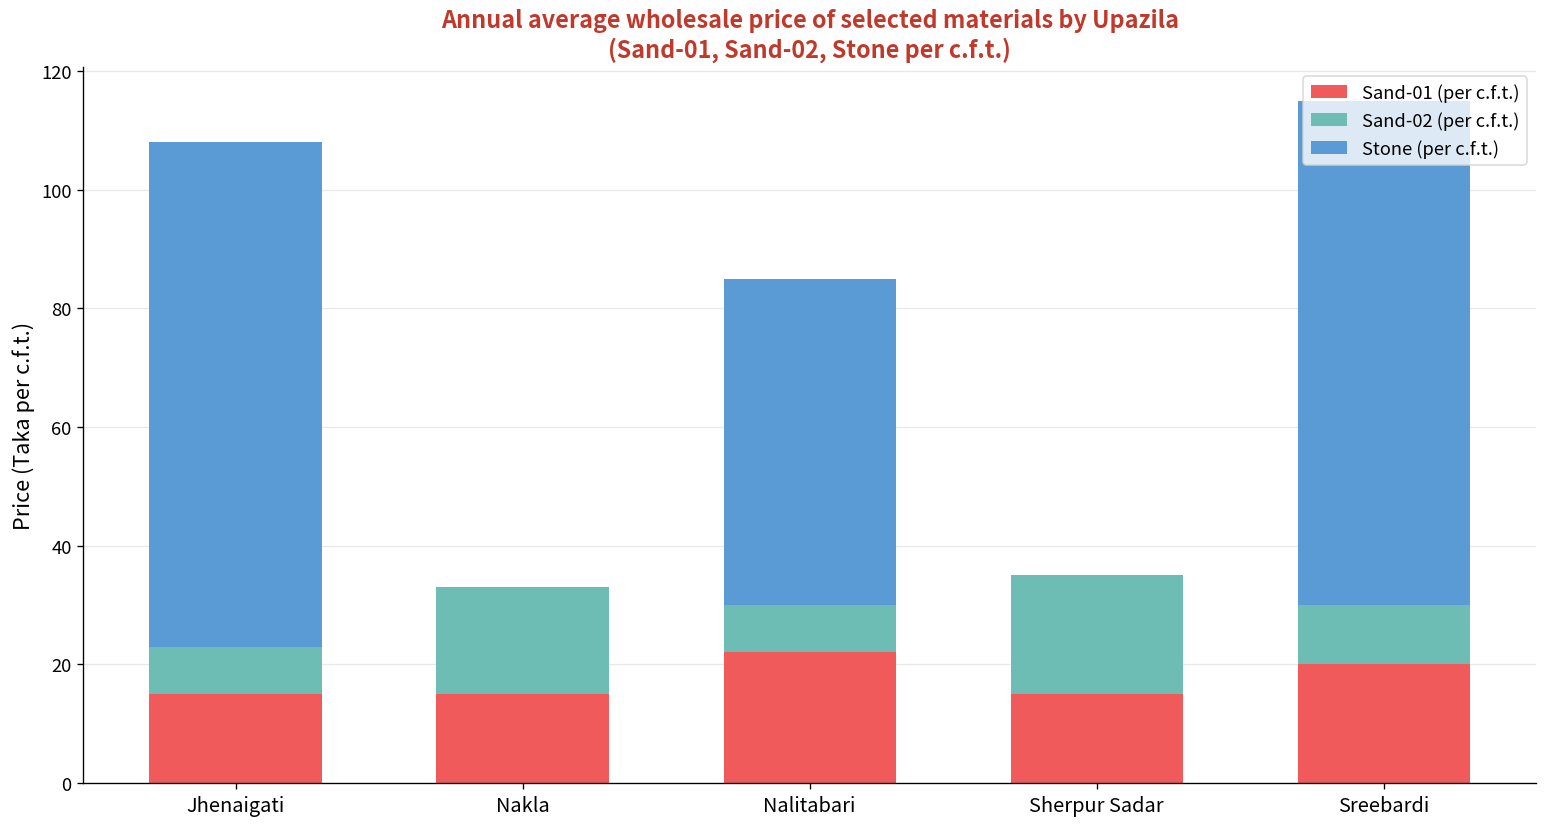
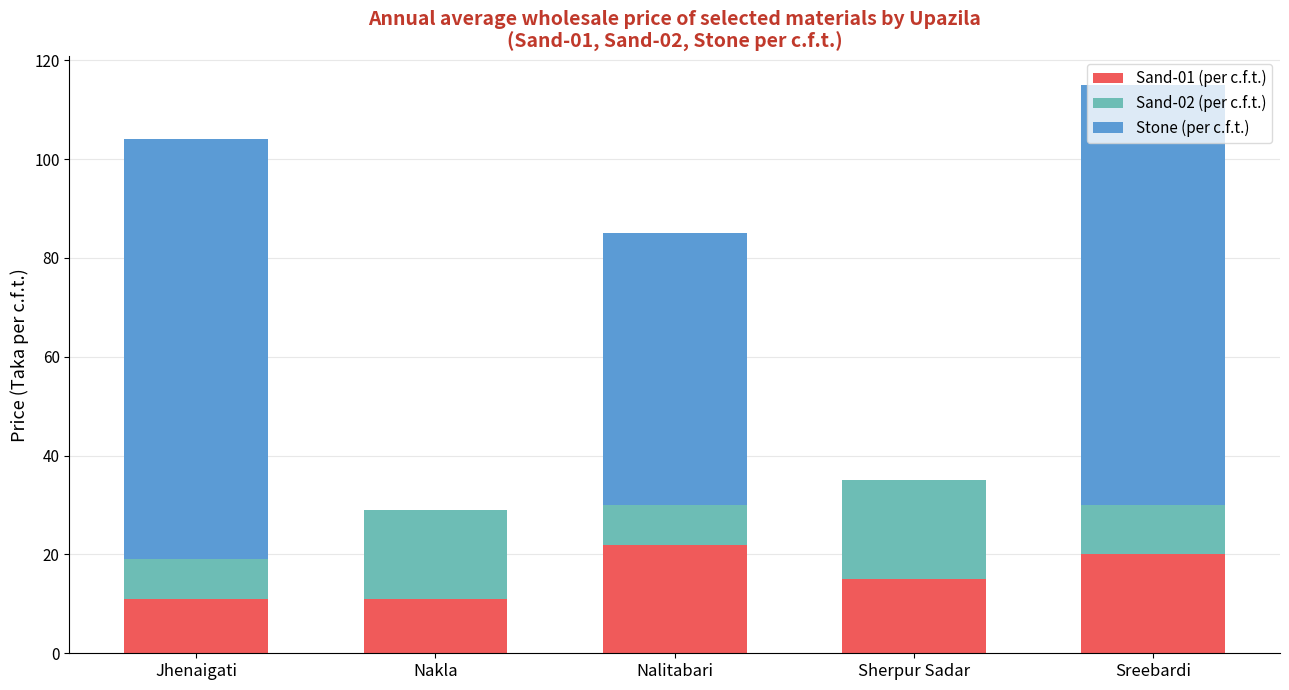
Sand-01 (per c.f.t.), Jhenaigati: 15 -> 11
Sand-01 (per c.f.t.), Nakla: 15 -> 11
